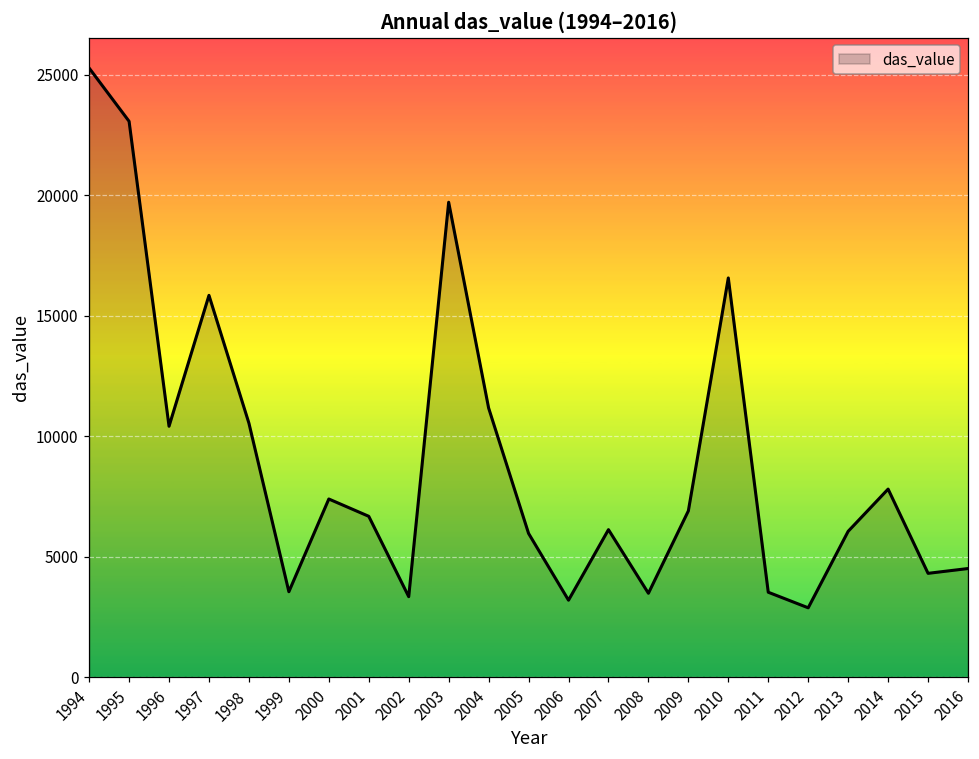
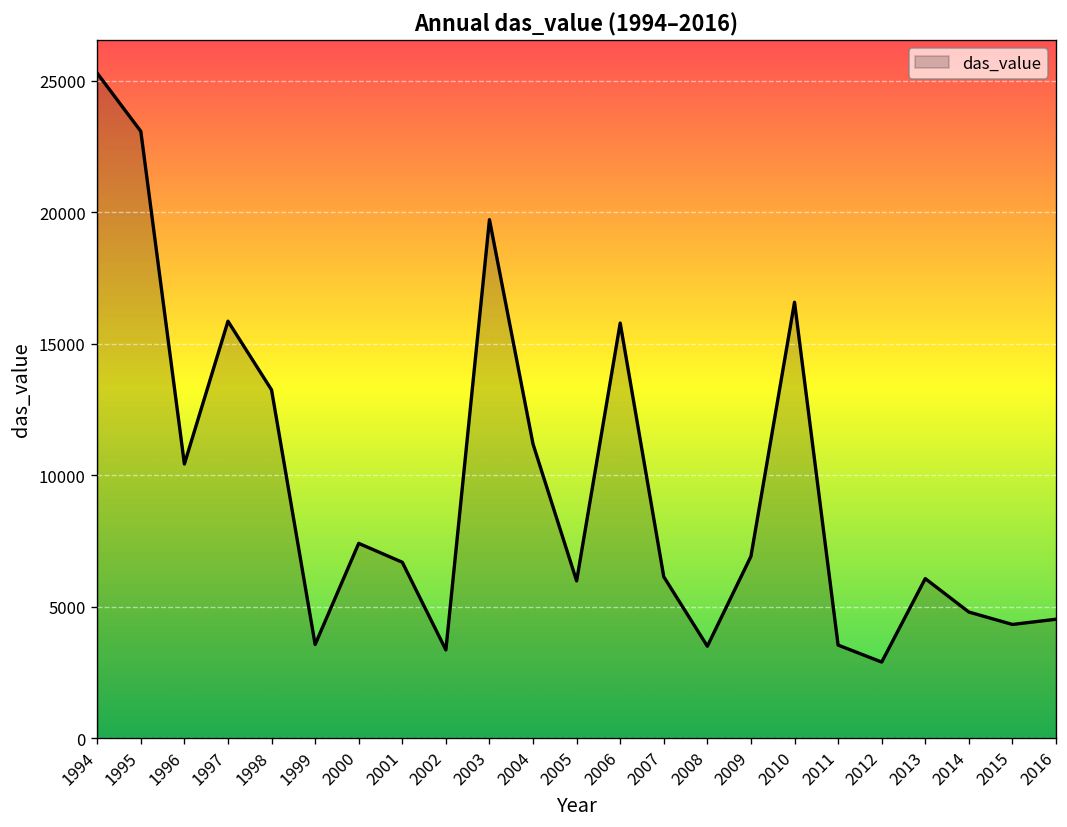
1998: 10500 -> 13200
2006: 3200 -> 15800
2014: 7800 -> 4800
